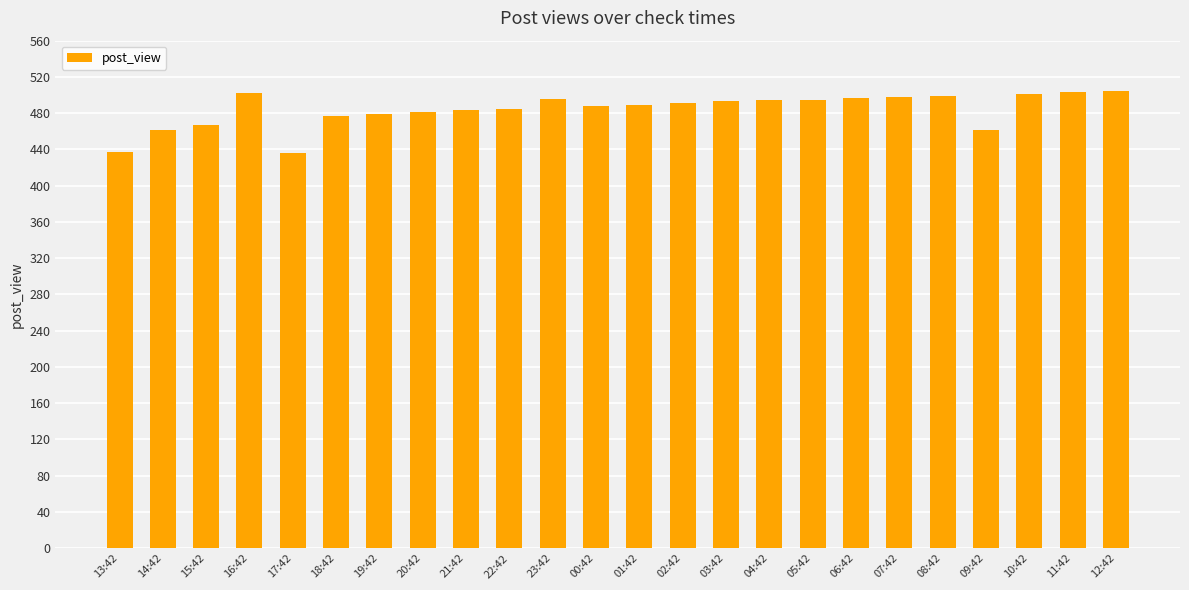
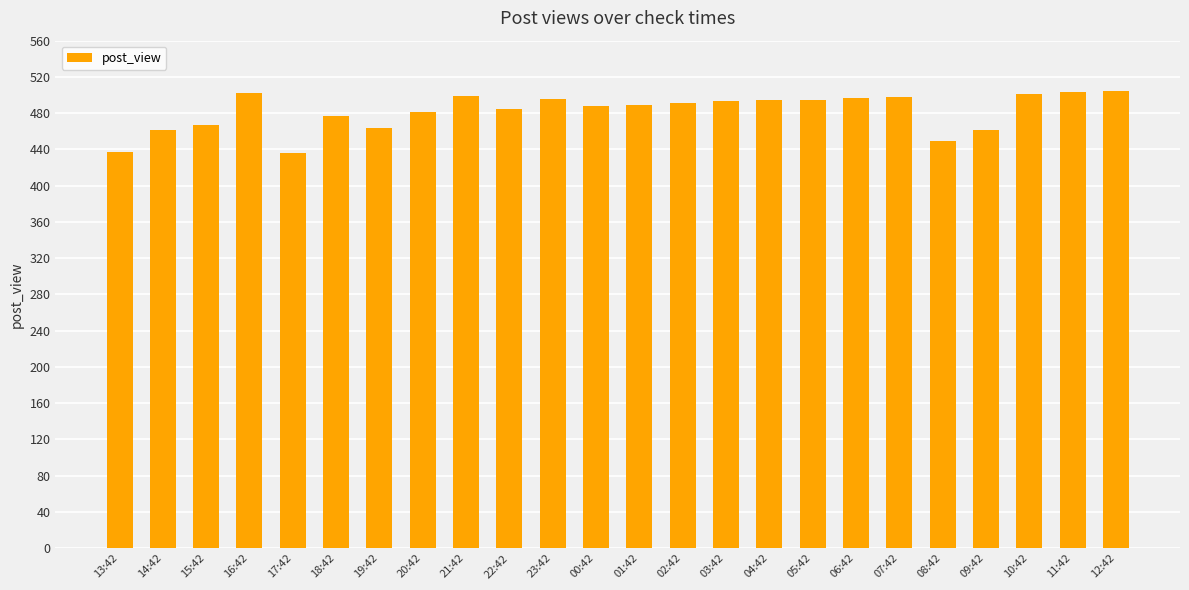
19:42: 480 -> 460
21:42: 480 -> 500
08:42: 500 -> 450
